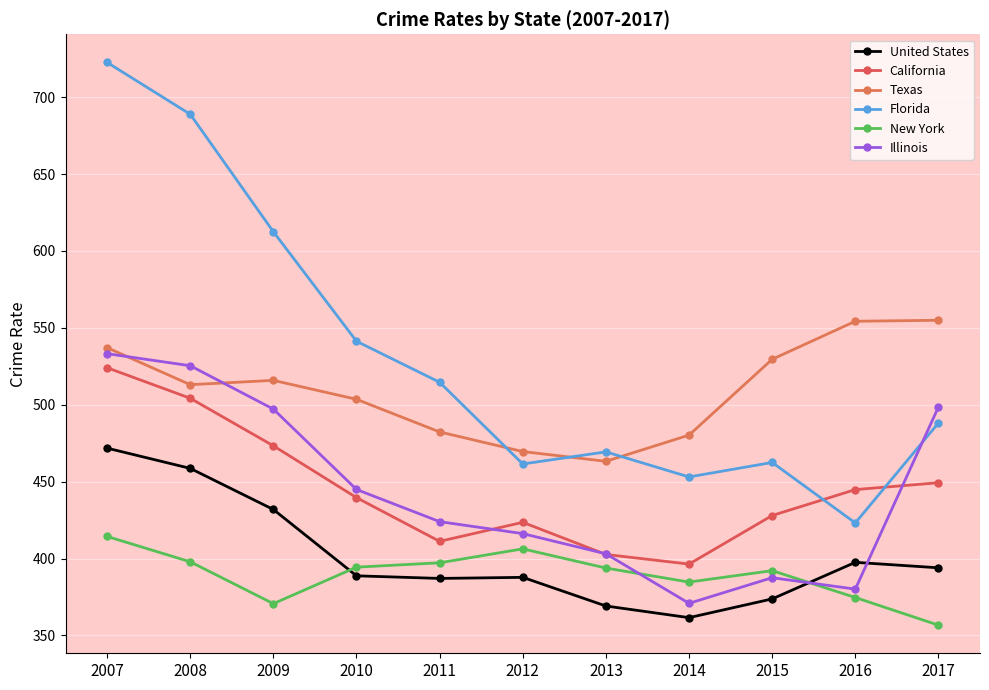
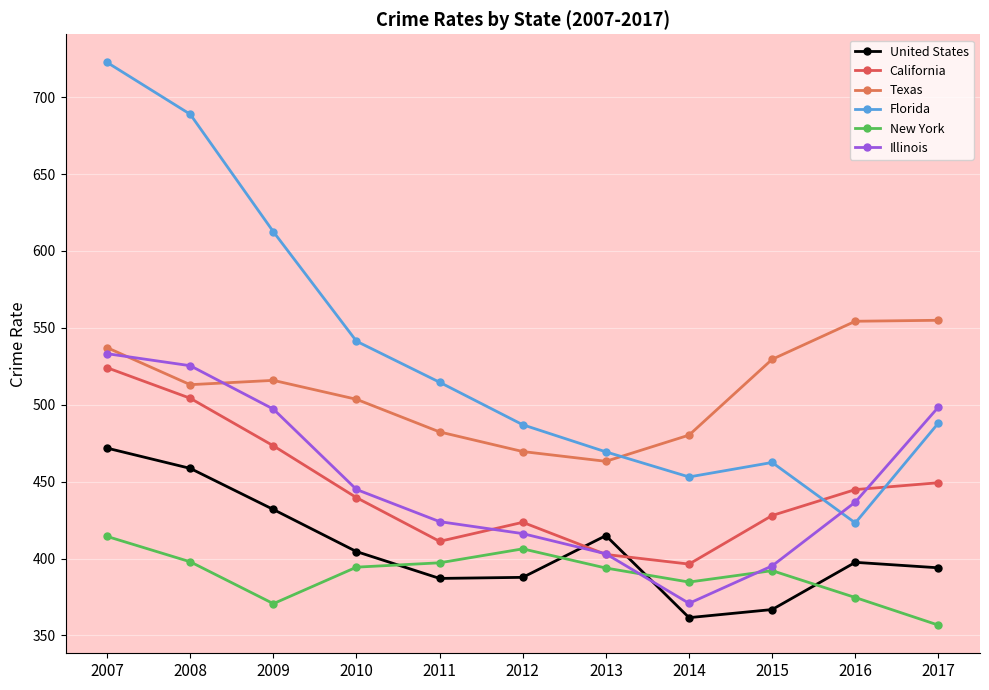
United States, 2010: 389 -> 405
Florida, 2012: 461 -> 487
United States, 2013: 369 -> 415
United States, 2015: 374 -> 367
Illinois, 2015: 388 -> 395
Illinois, 2016: 380 -> 437
